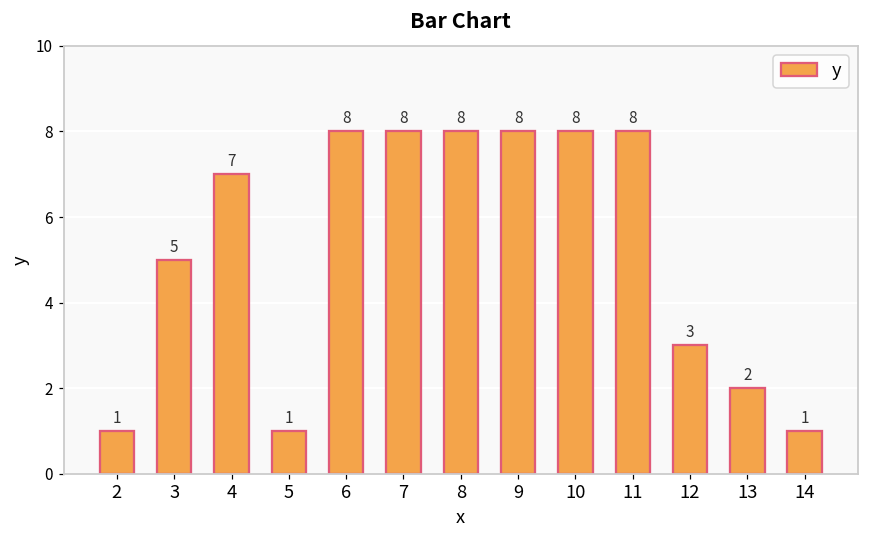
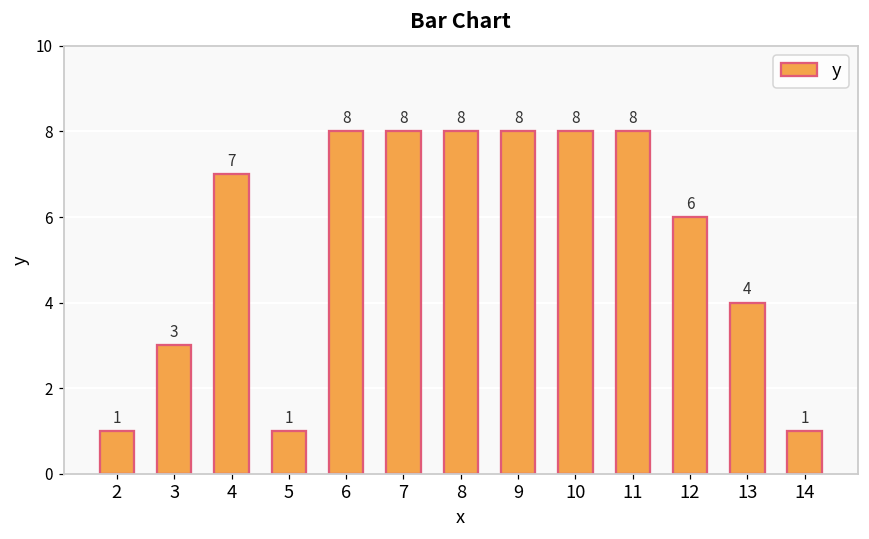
3: 5 -> 3
12: 3 -> 6
13: 2 -> 4
